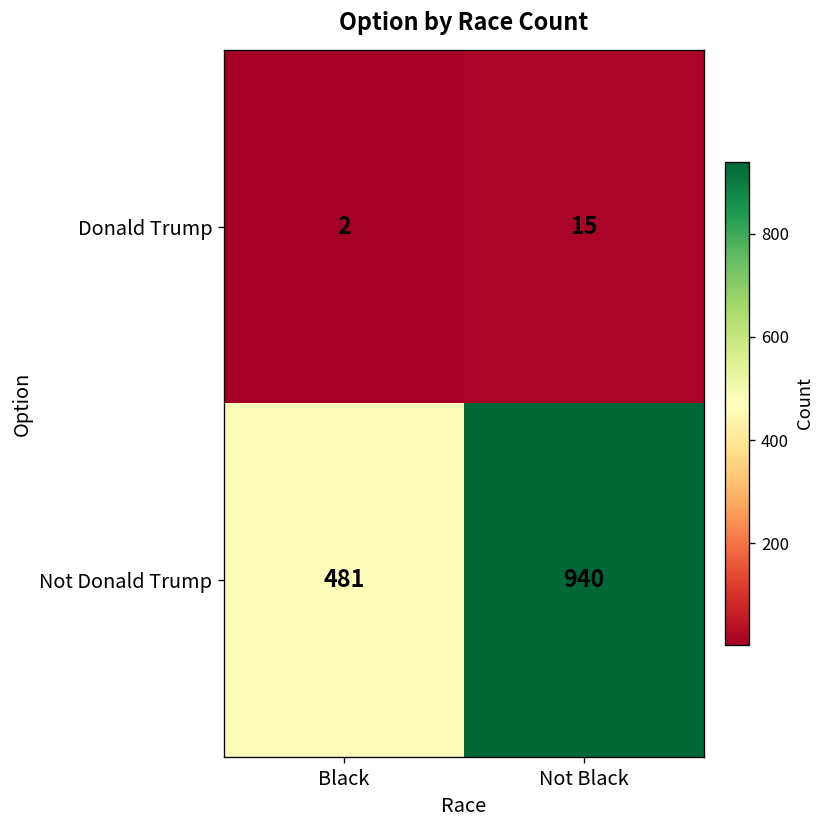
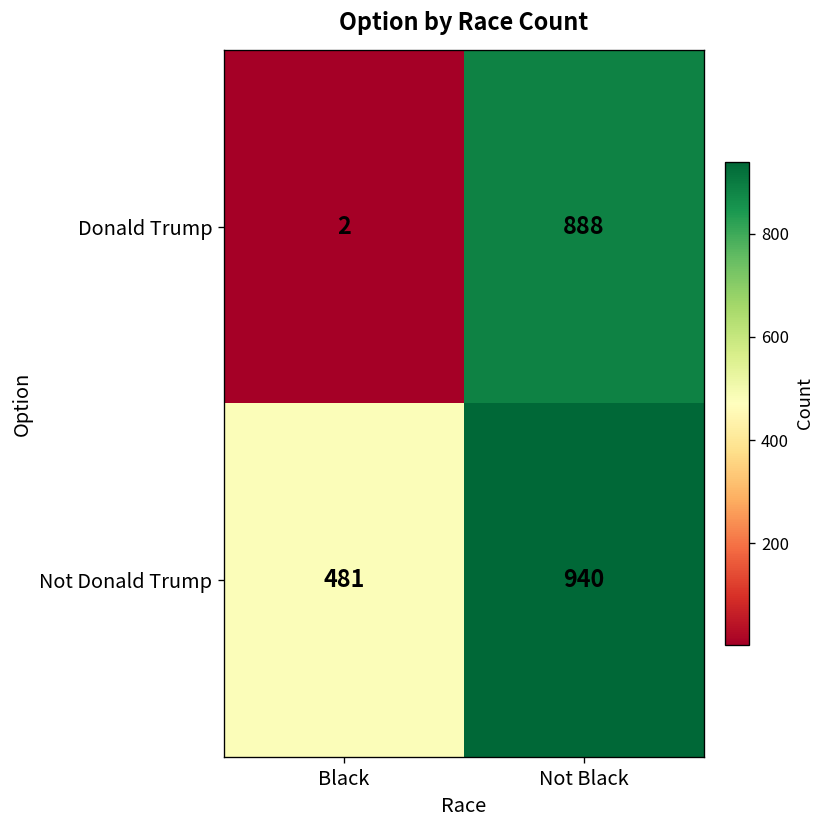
Donald Trump, Not Black: 15 -> 888
